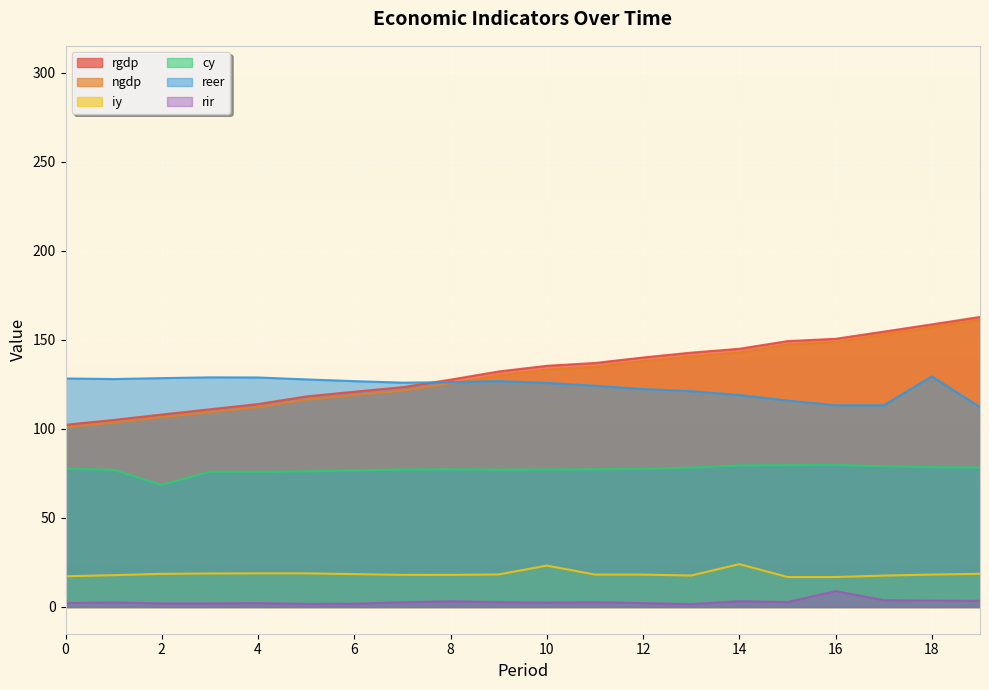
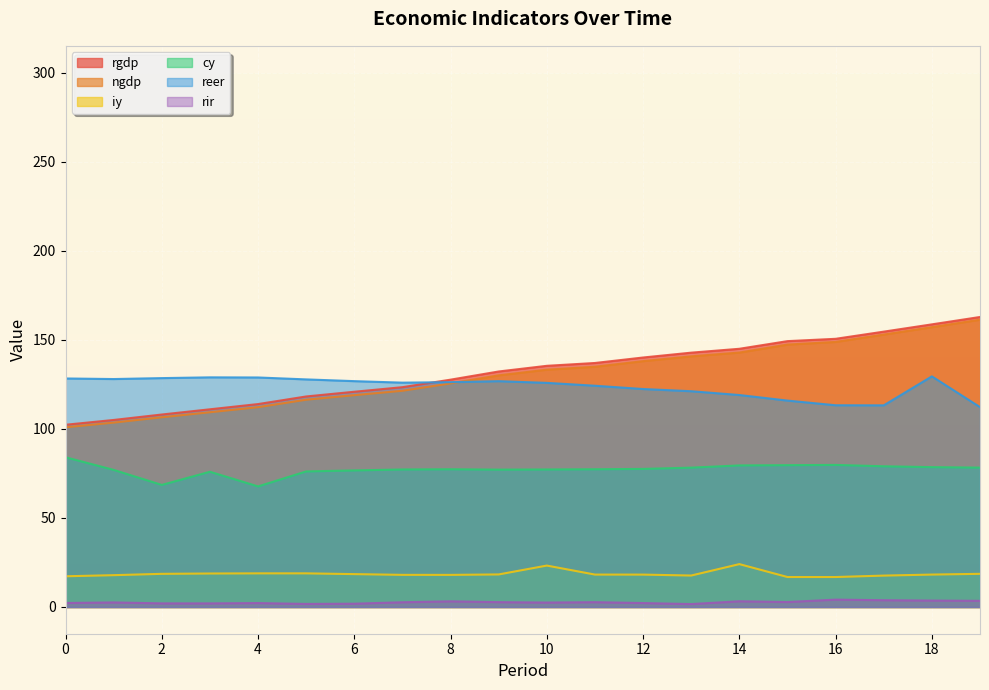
cy, 0: 78 -> 84
cy, 4: 76 -> 68
rir, 16: 9 -> 4
